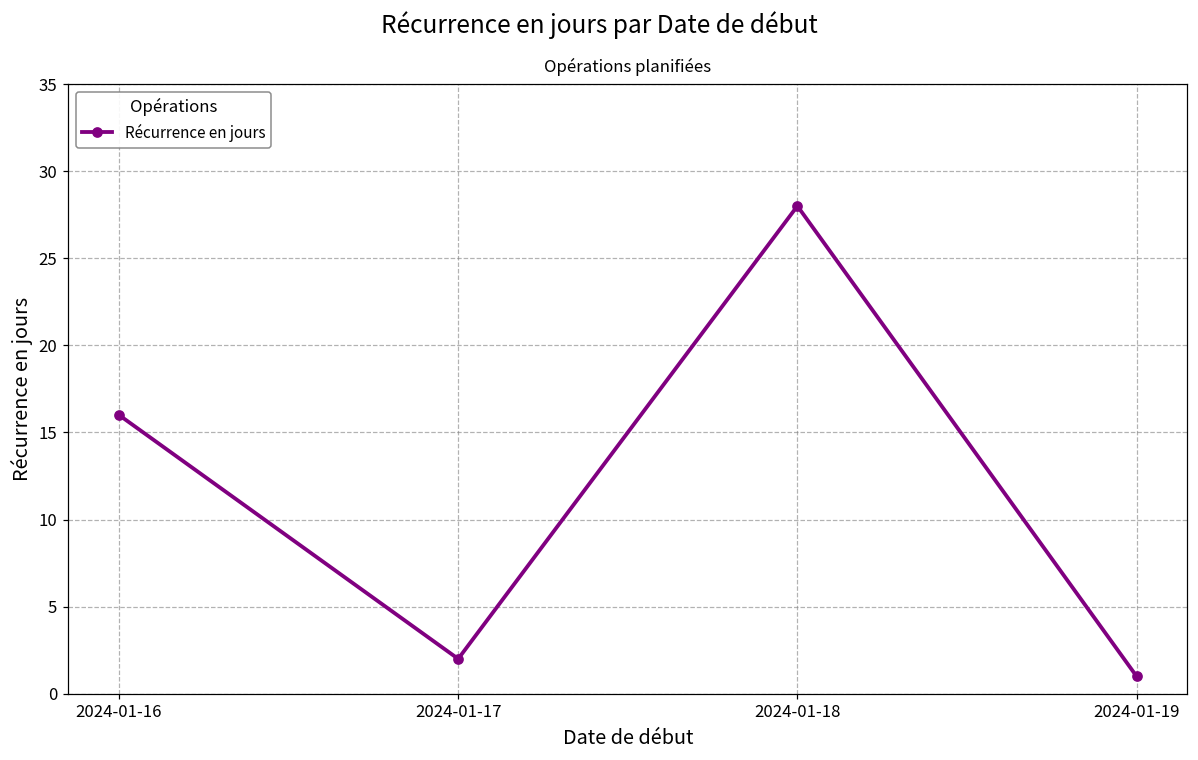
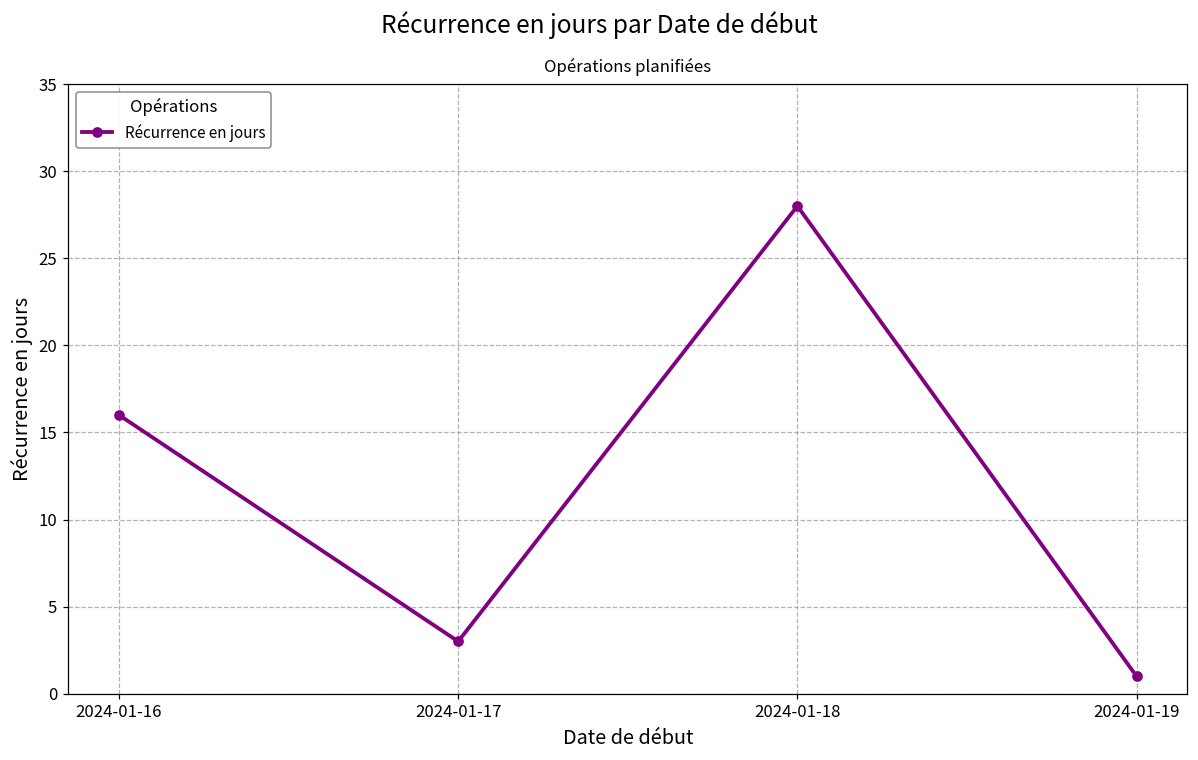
2024-01-17: 2 -> 3
